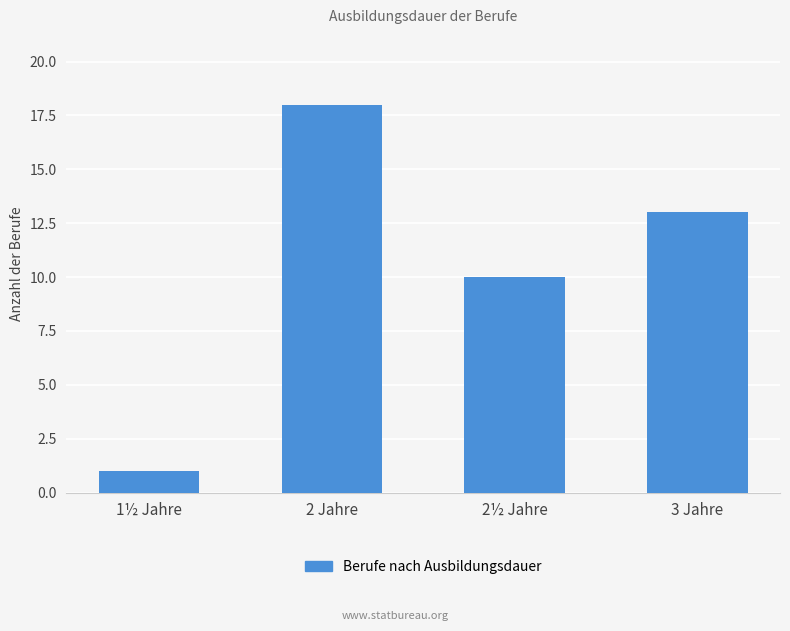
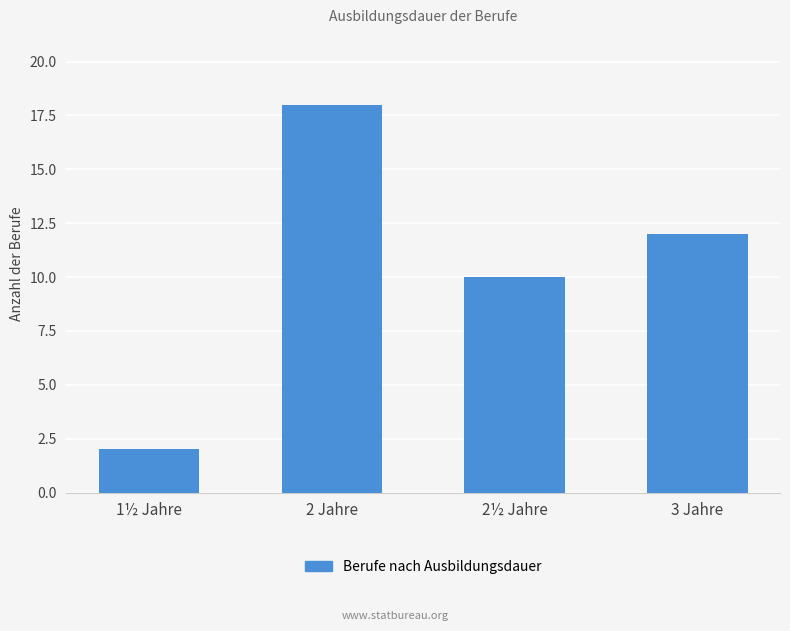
1½ Jahre: 1 -> 2
3 Jahre: 13 -> 12
